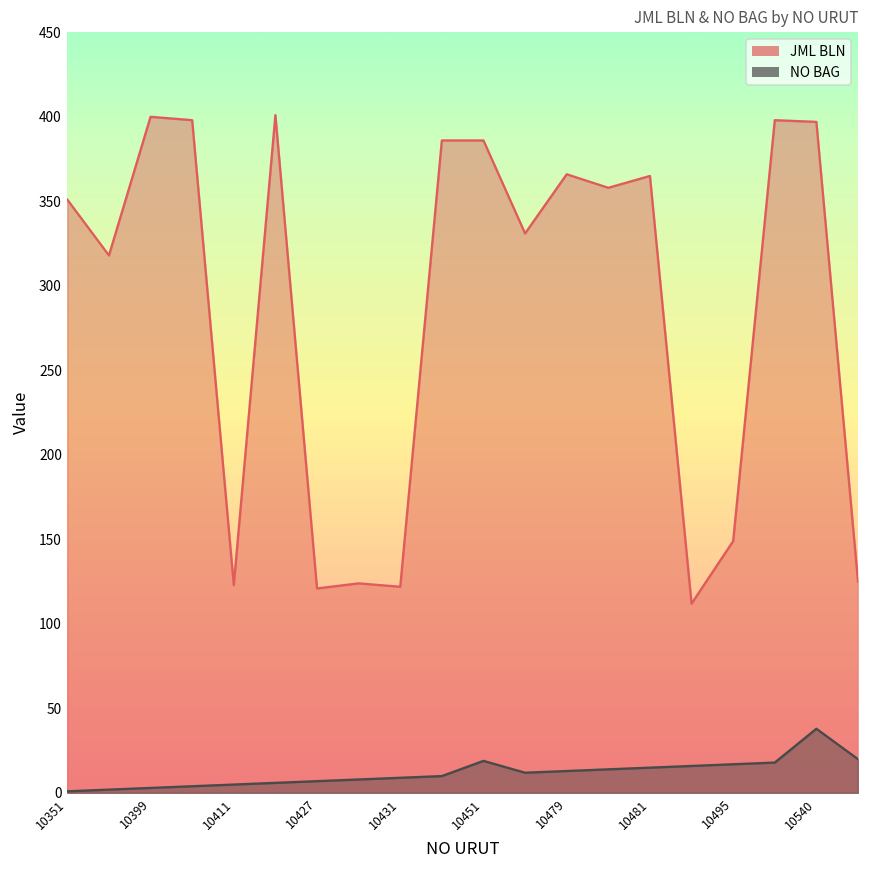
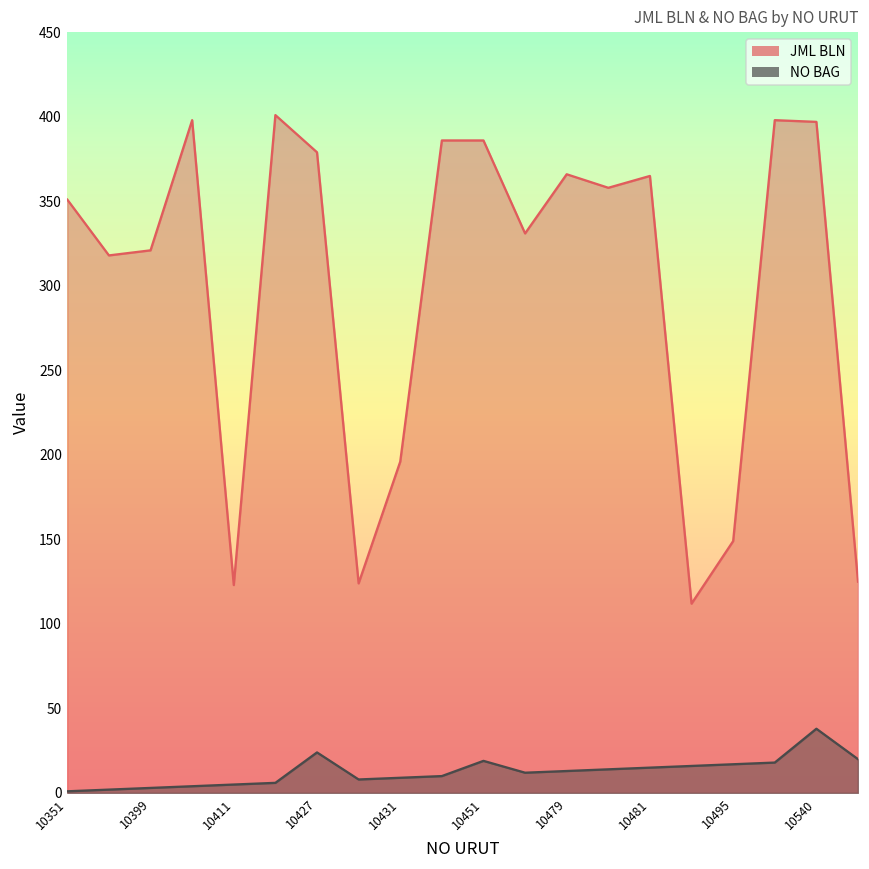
JML BLN, 10399: 400 -> 321
JML BLN, 10427: 121 -> 379
NO BAG, 10427: 7 -> 24
JML BLN, 10431: 122 -> 196
